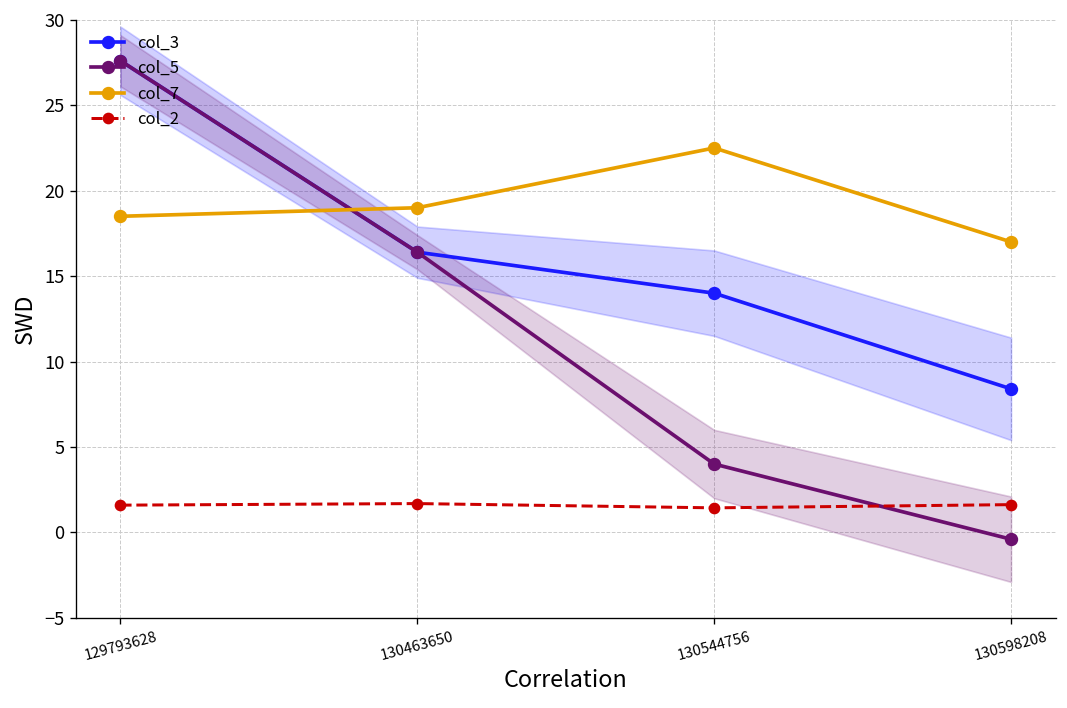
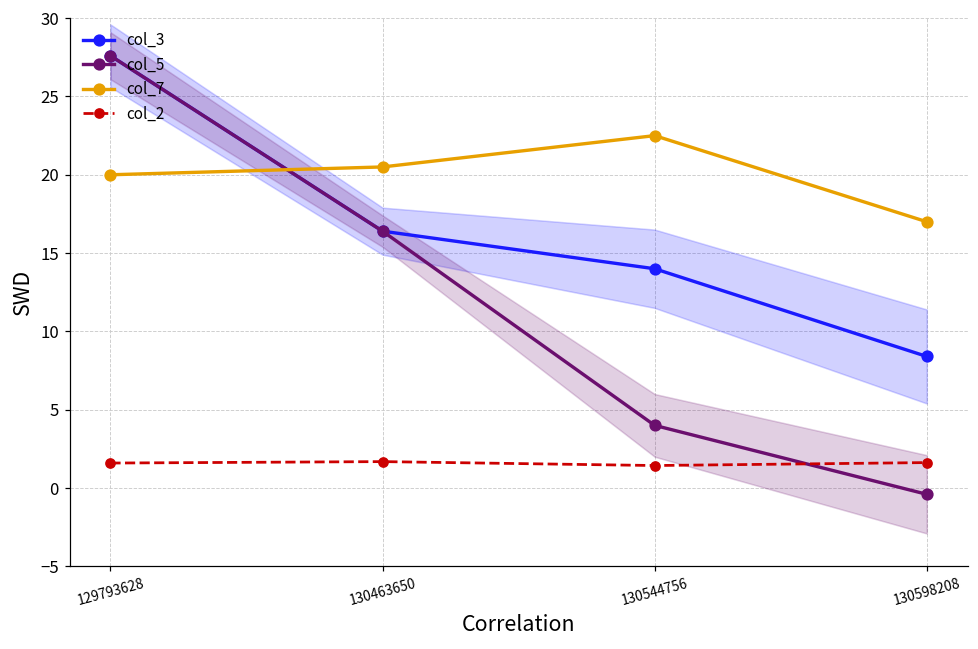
col_7, 129793628: 18.5 -> 20.0
col_7, 130463650: 19.0 -> 20.5
